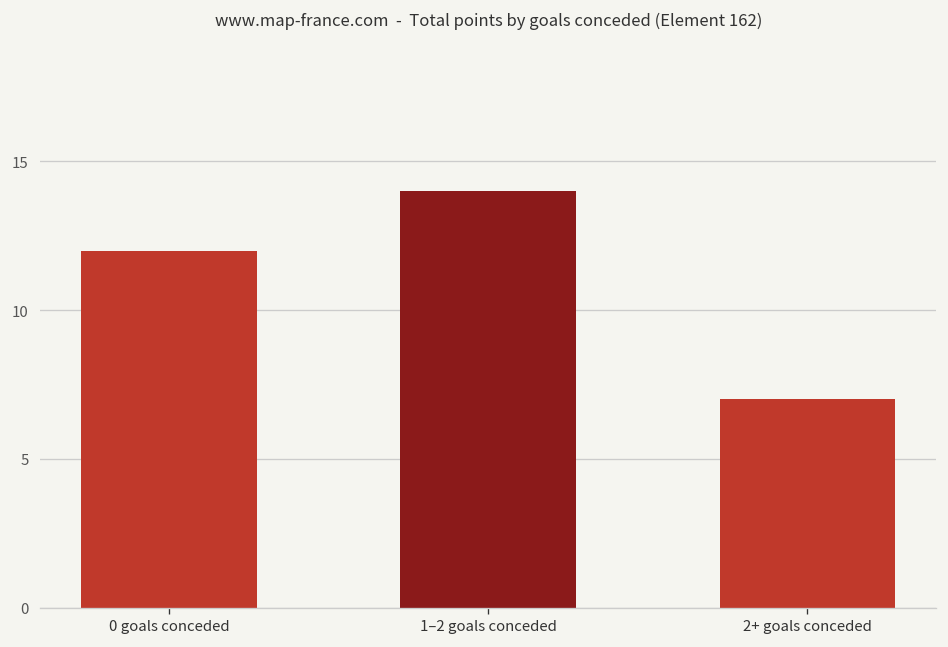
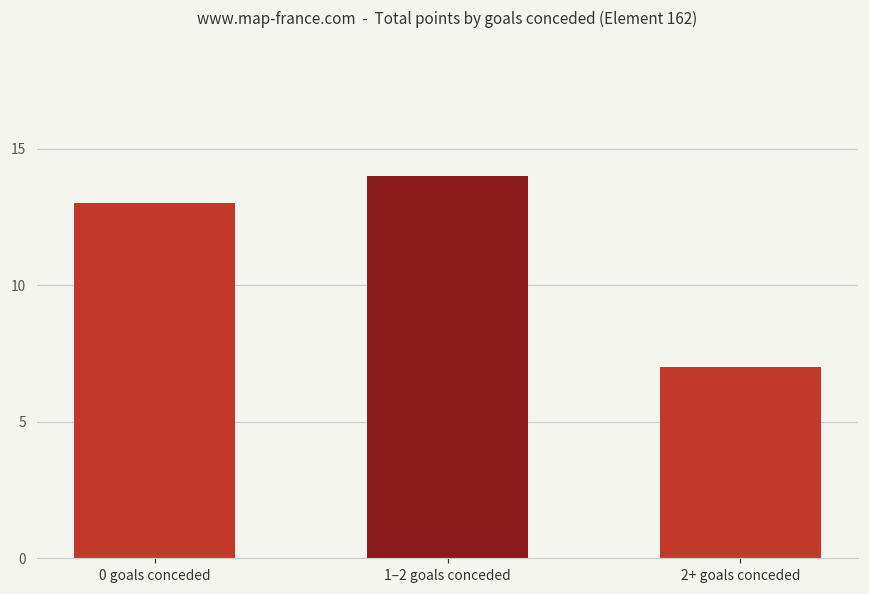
0 goals conceded: 12 -> 13
